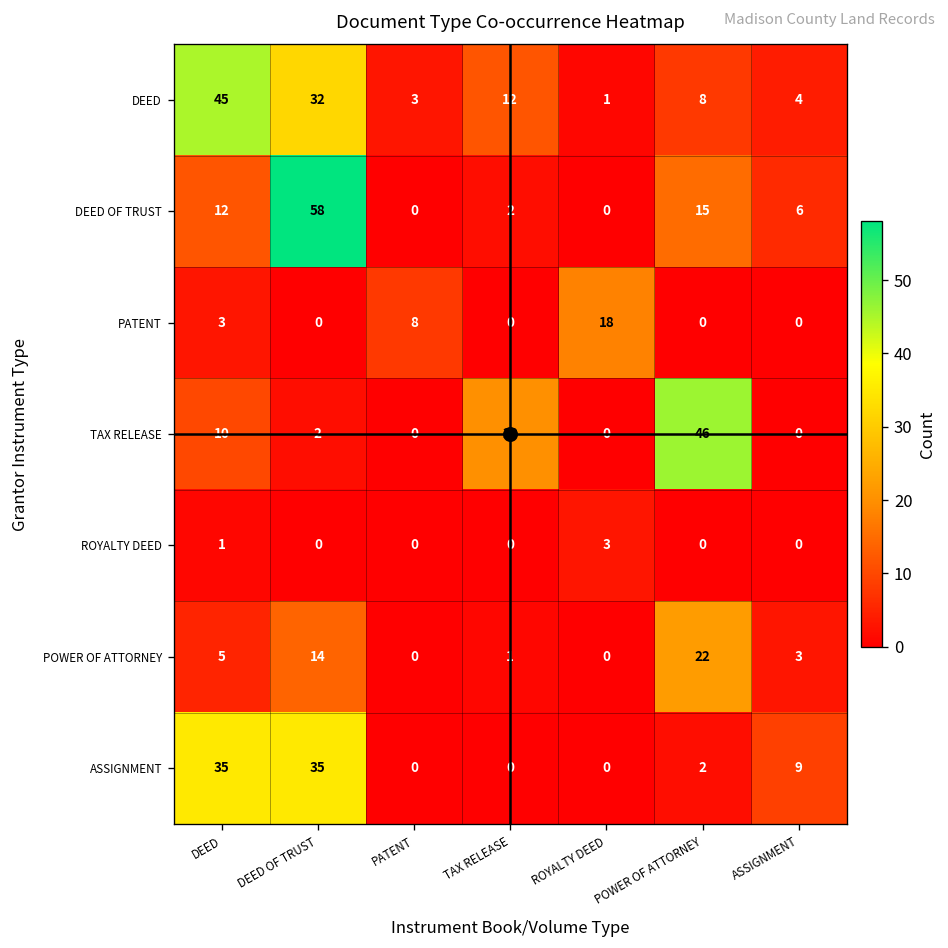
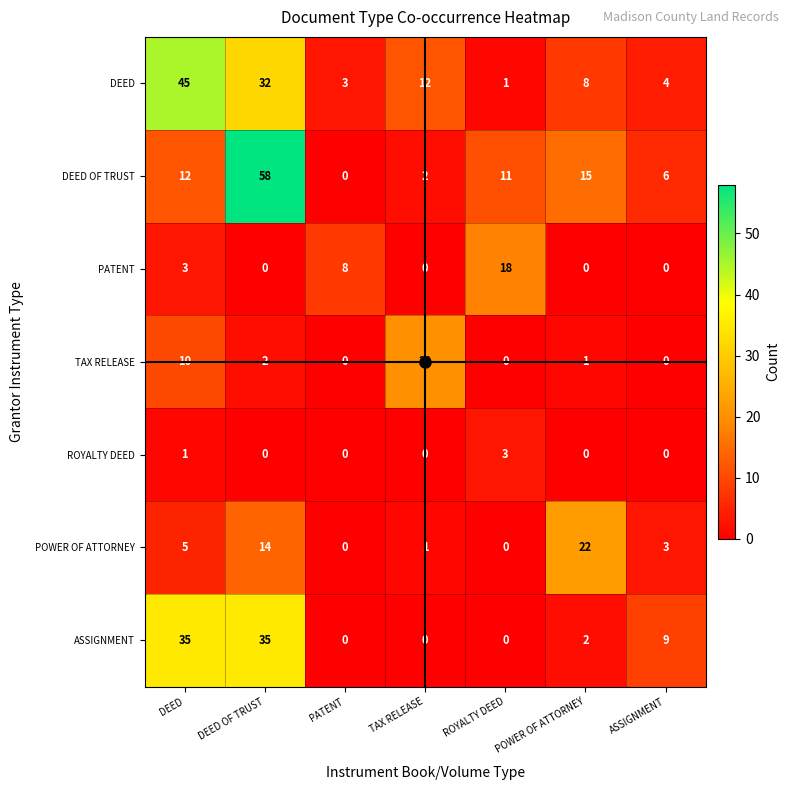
DEED OF TRUST, ROYALTY DEED: 0 -> 11
TAX RELEASE, POWER OF ATTORNEY: 46 -> 1
